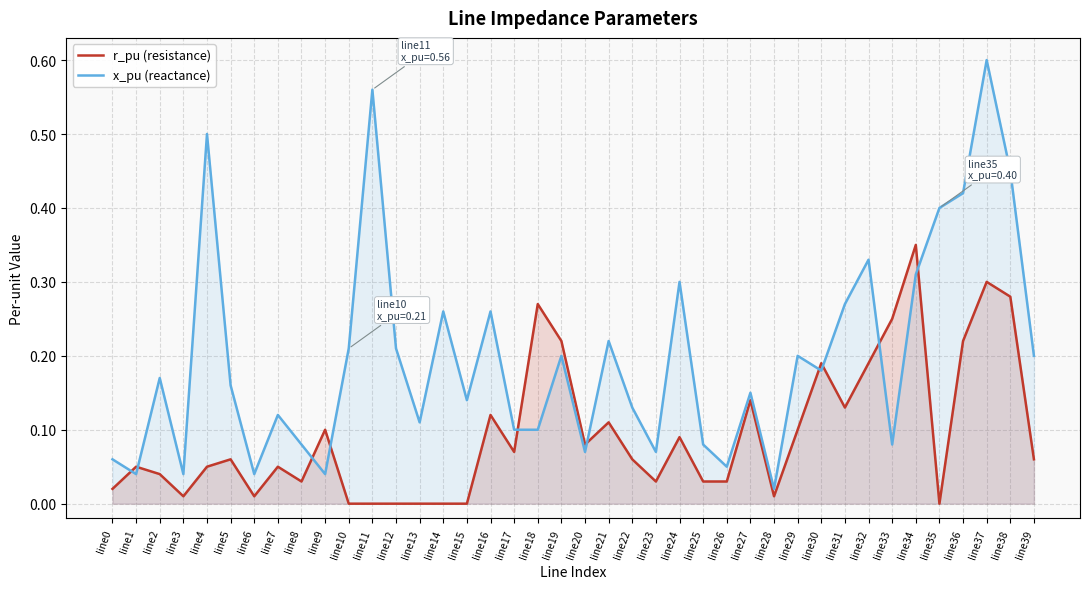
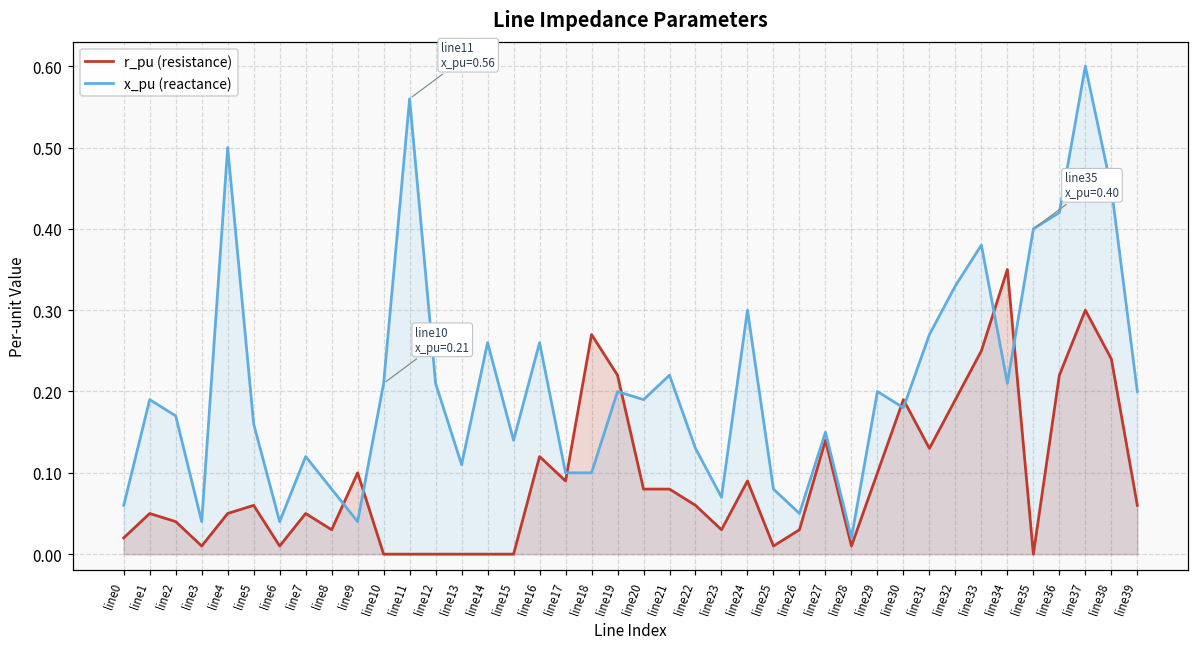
x_pu (reactance), line1: 0.04 -> 0.19
r_pu (resistance), line17: 0.07 -> 0.09
x_pu (reactance), line20: 0.07 -> 0.19
r_pu (resistance), line21: 0.11 -> 0.08
r_pu (resistance), line25: 0.03 -> 0.01
x_pu (reactance), line33: 0.08 -> 0.38
x_pu (reactance), line34: 0.31 -> 0.21
r_pu (resistance), line38: 0.28 -> 0.24
